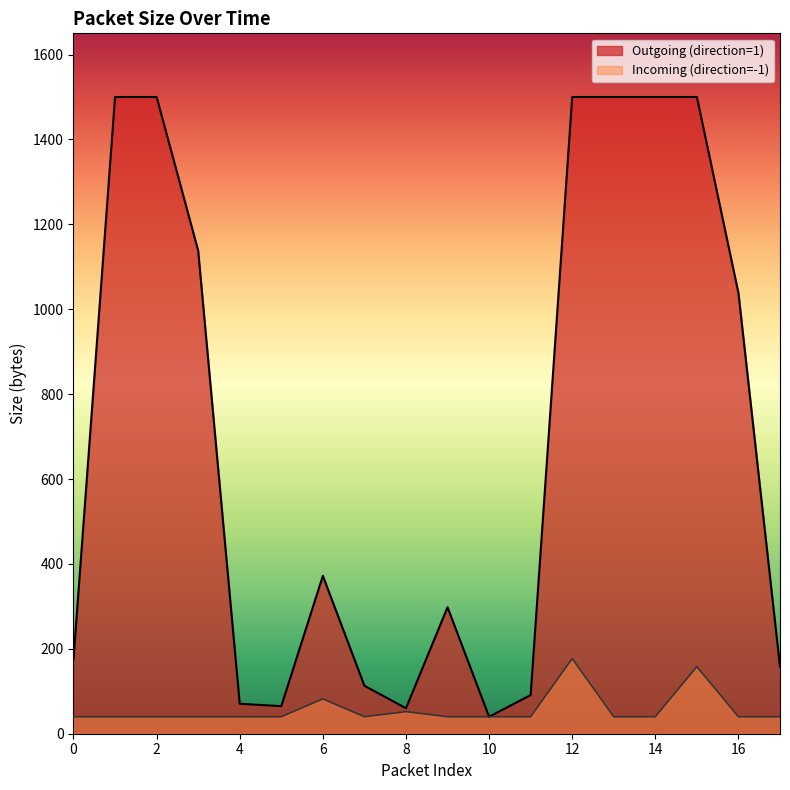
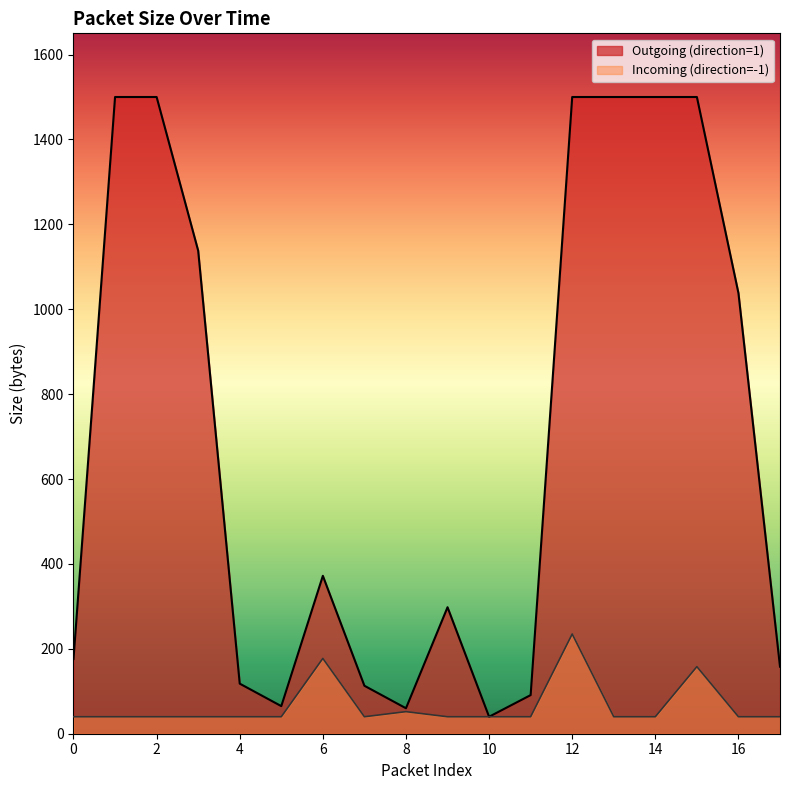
Outgoing (direction=1), 4: 70 -> 120
Incoming (direction=-1), 6: 80 -> 180
Incoming (direction=-1), 12: 180 -> 230
